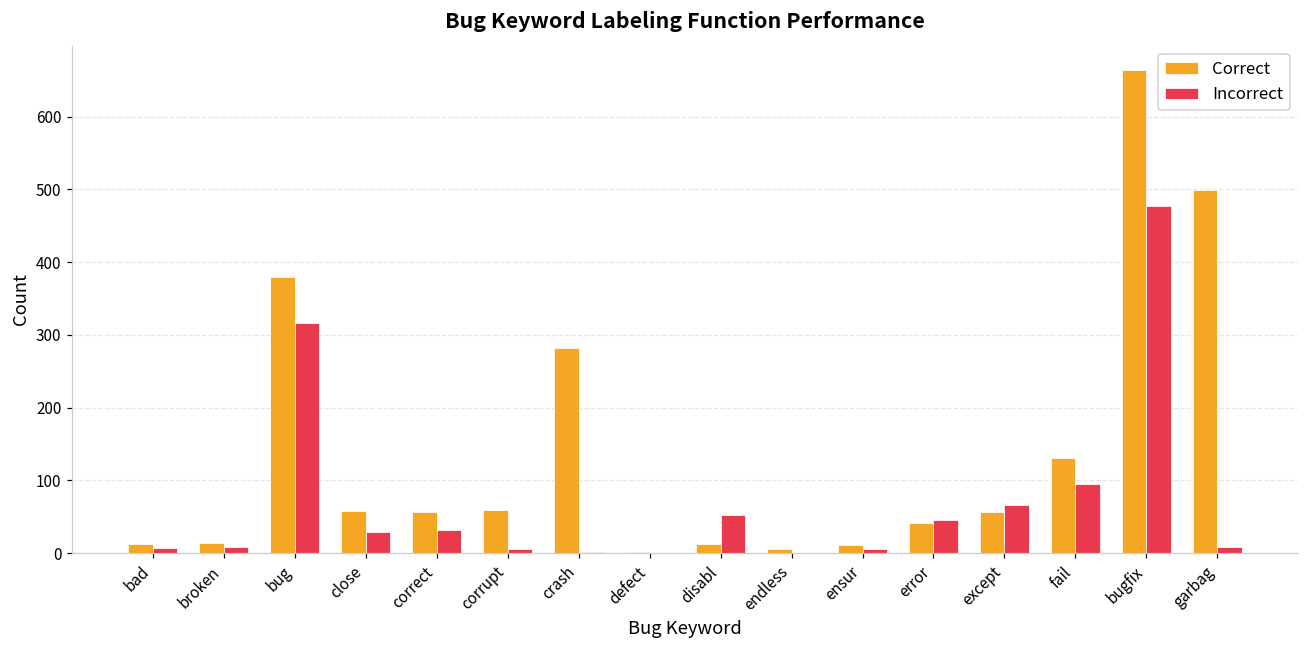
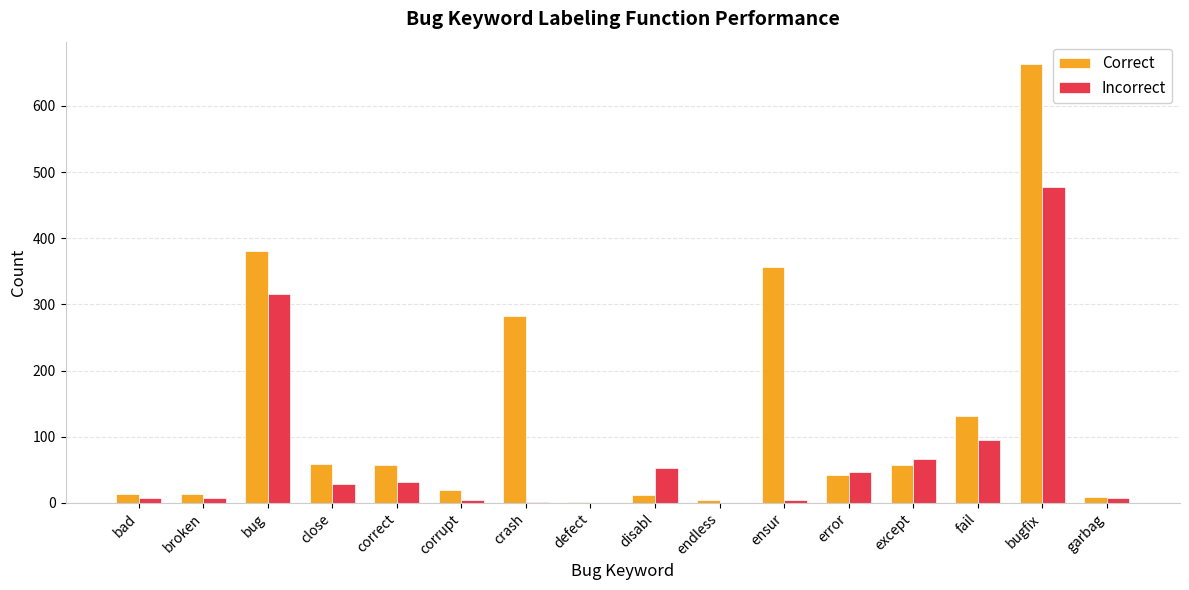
Correct, corrupt: 60 -> 20
Correct, ensur: 10 -> 360
Correct, garbag: 500 -> 10
